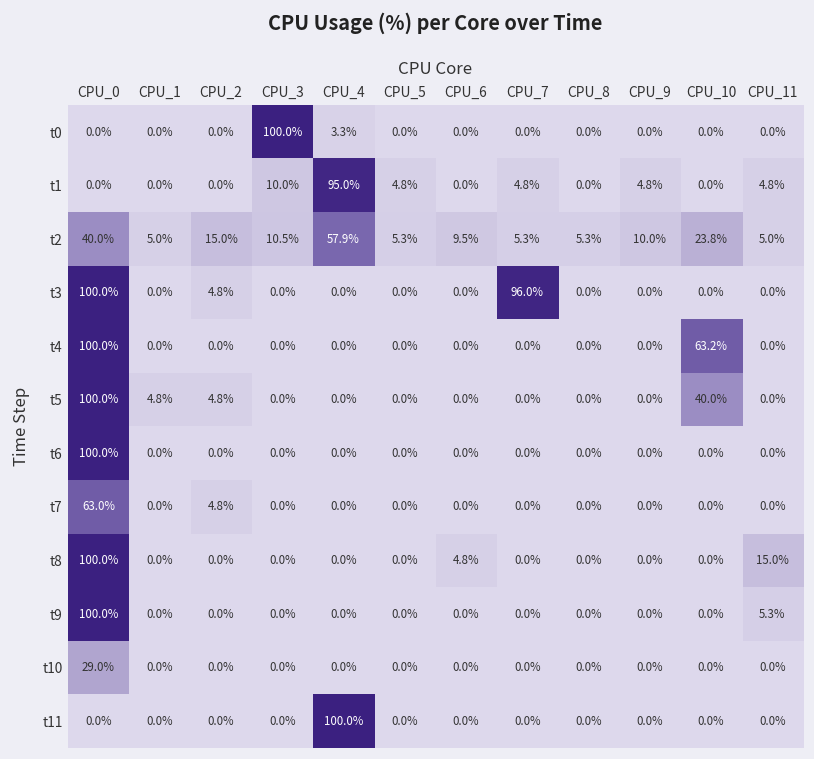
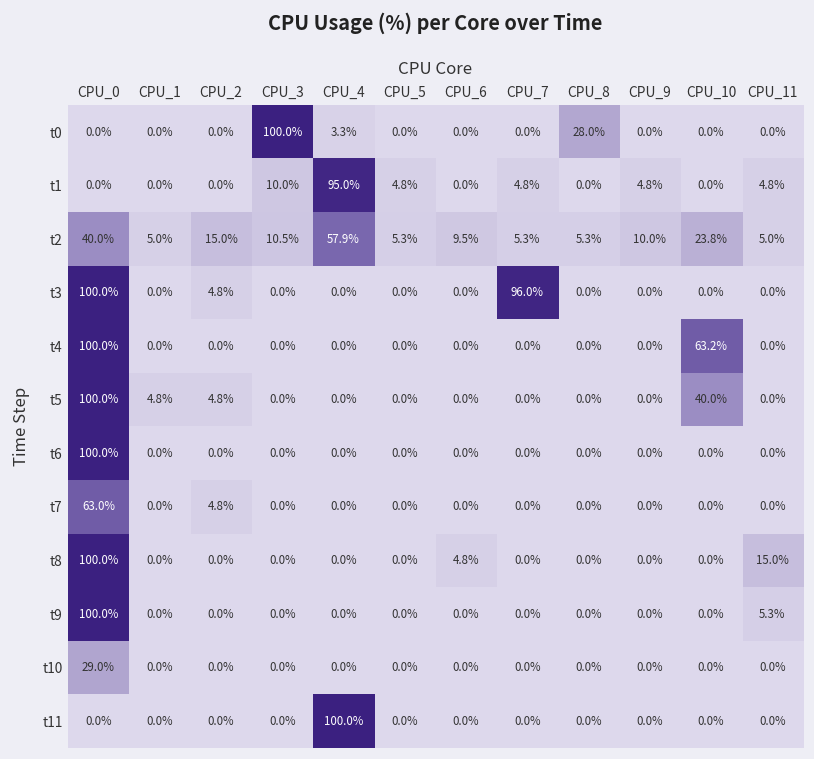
t0, CPU_8: 0.0% -> 28.0%
